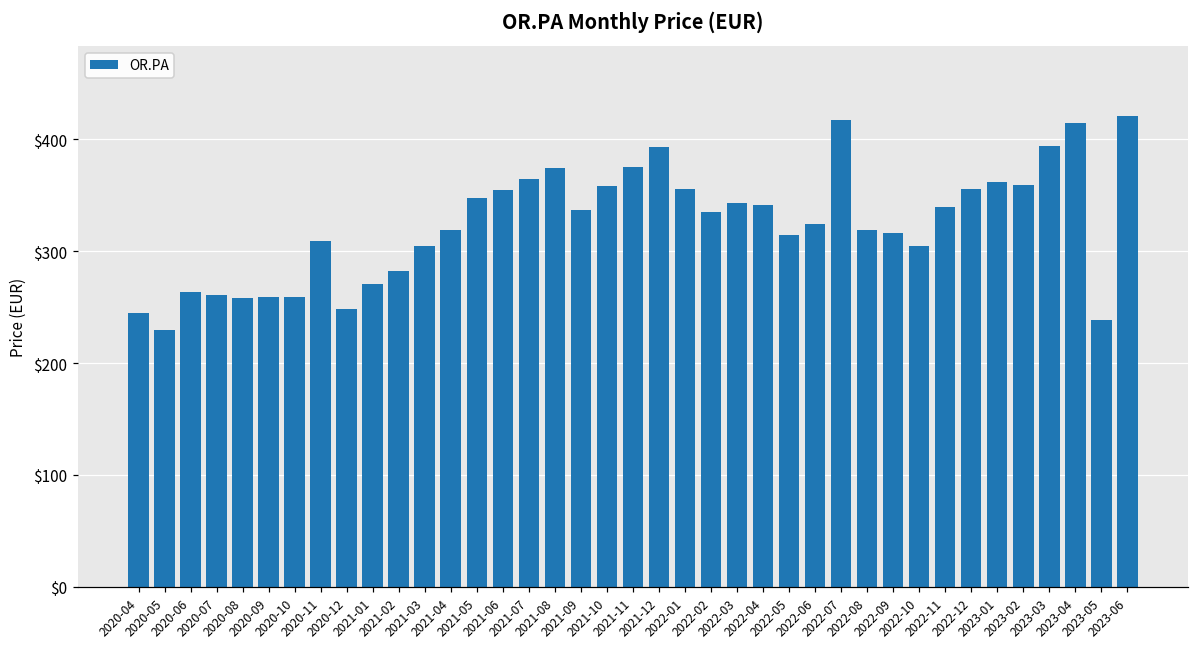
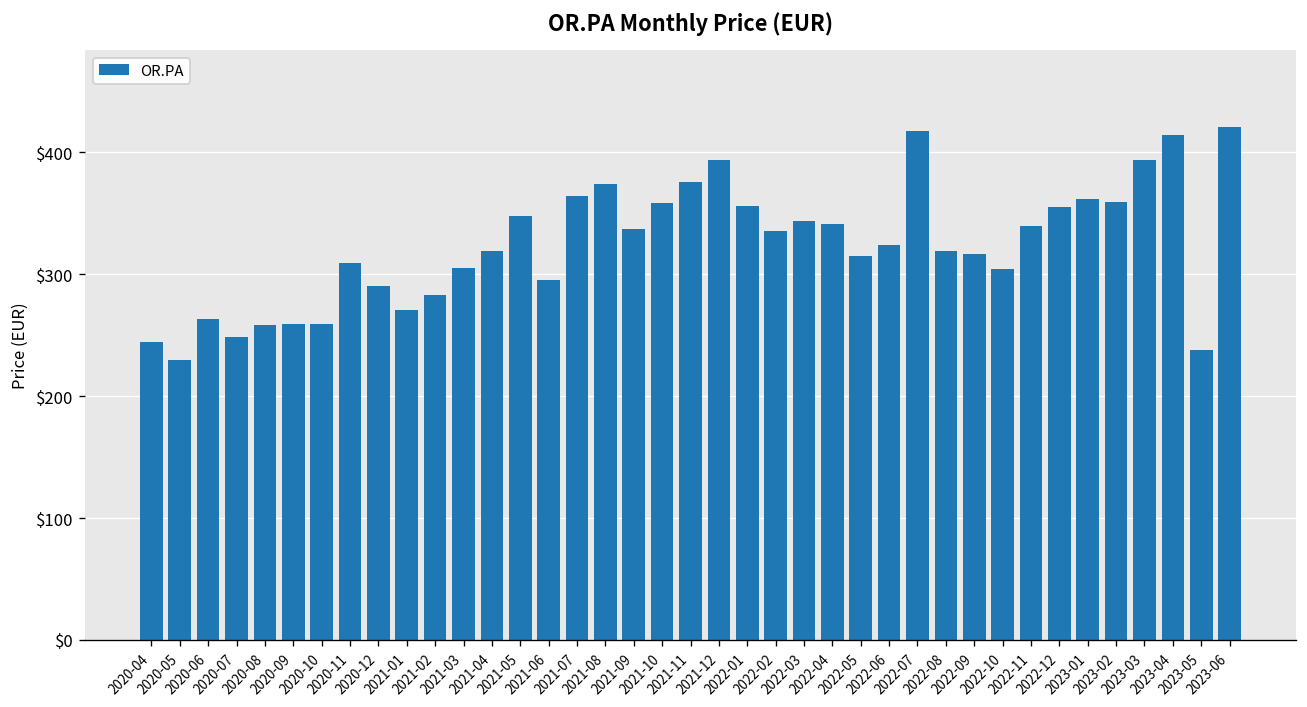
2020-07: $261 -> $248
2020-12: $248 -> $290
2021-06: $355 -> $295
